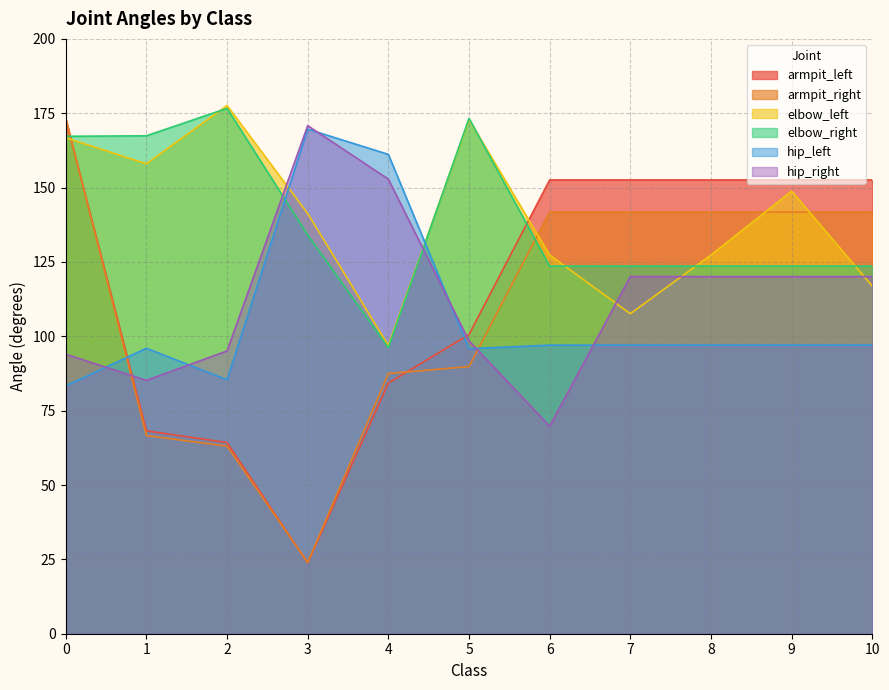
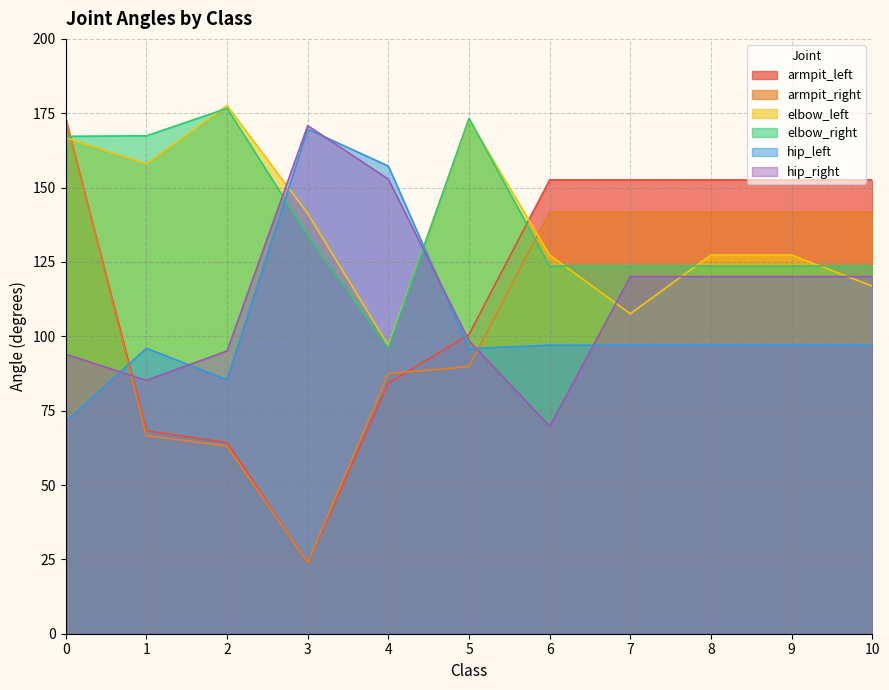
hip_left, 0: 83 -> 71
hip_left, 4: 161 -> 157
elbow_left, 9: 149 -> 127
